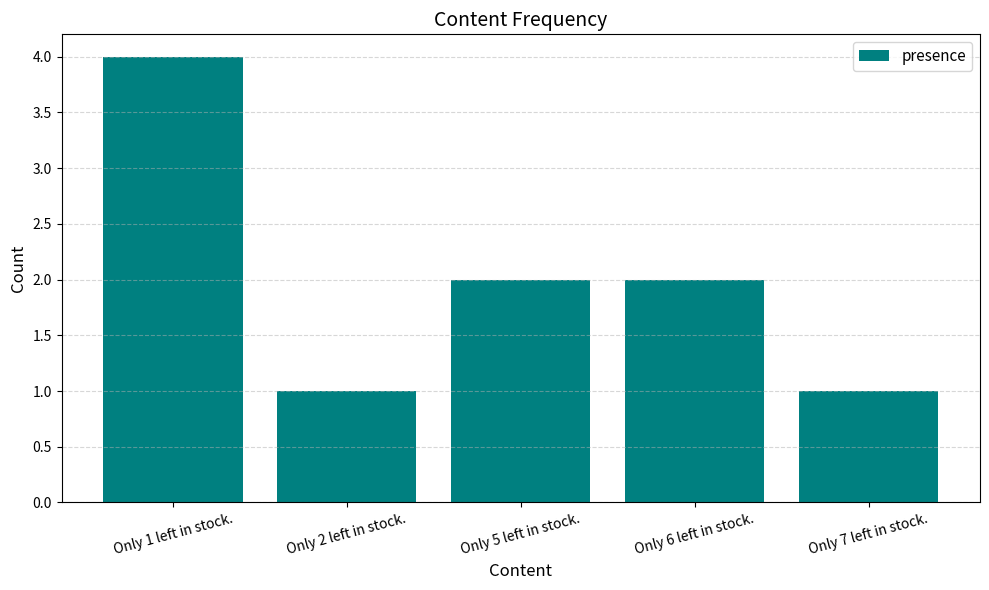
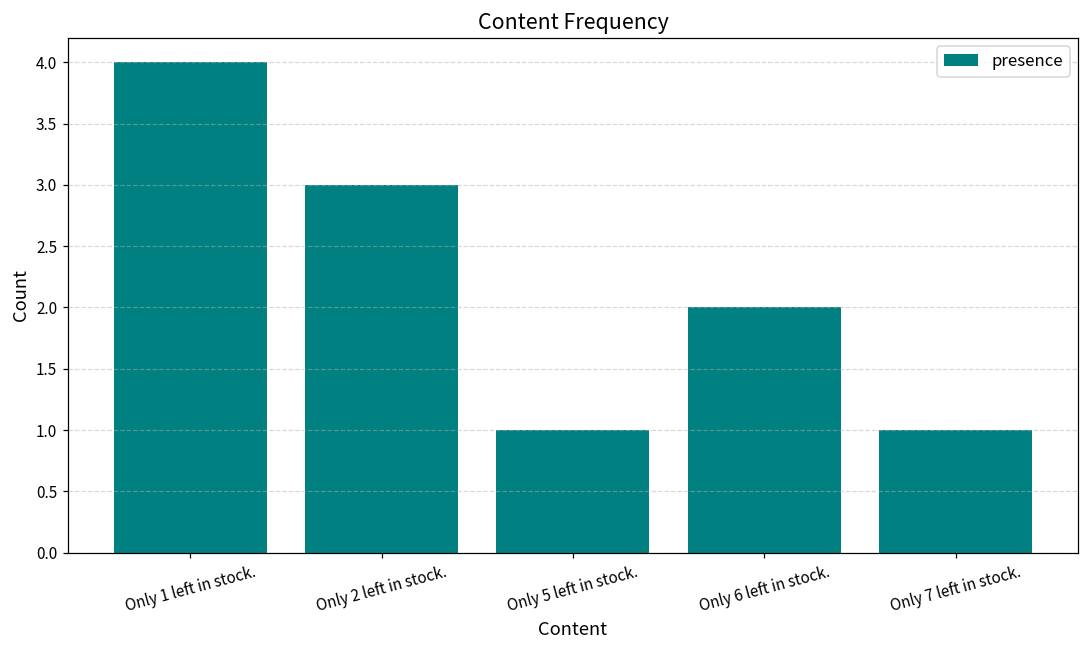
Only 2 left in stock.: 1 -> 3
Only 5 left in stock.: 2 -> 1
